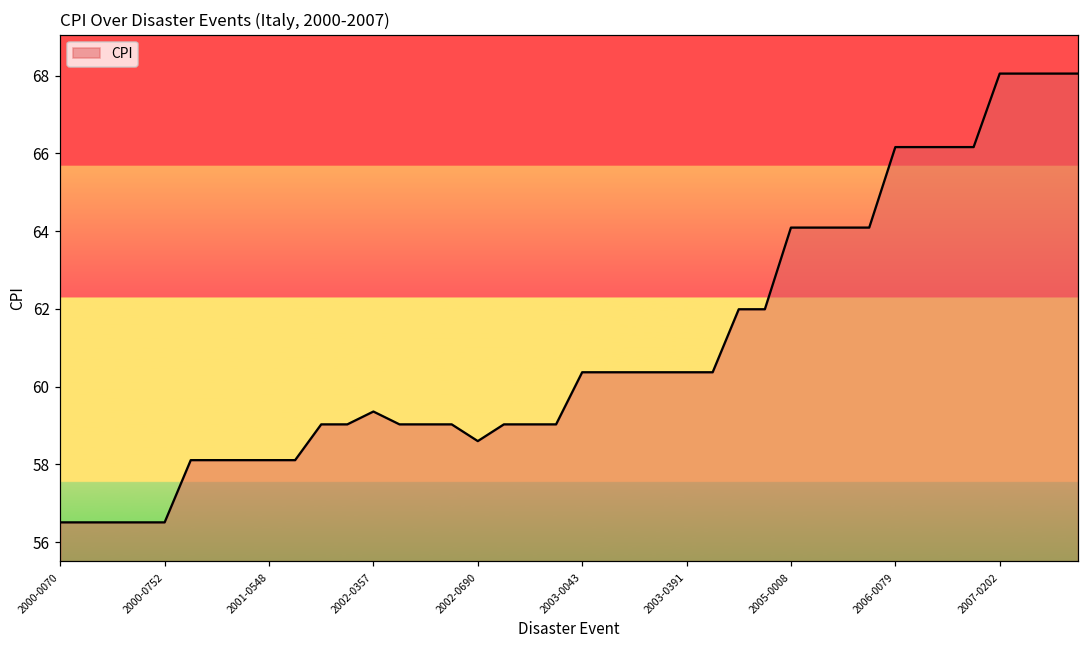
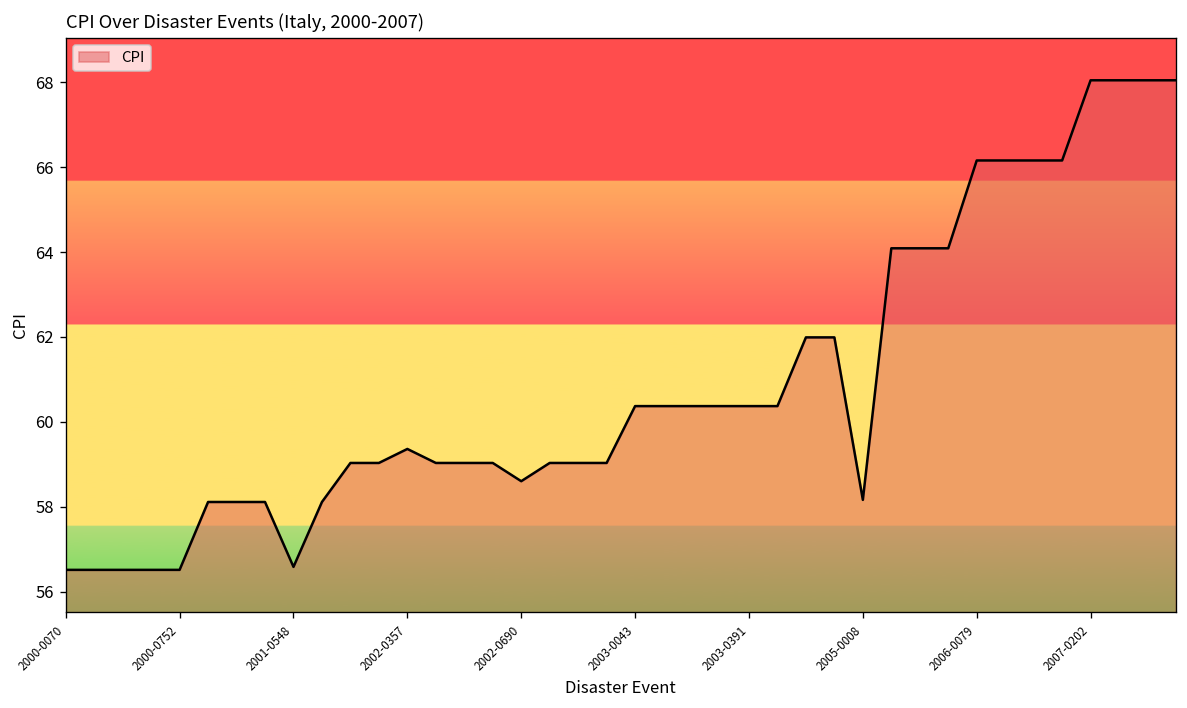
2001-0548: 58.1 -> 56.6
2005-0008: 64.1 -> 58.2
